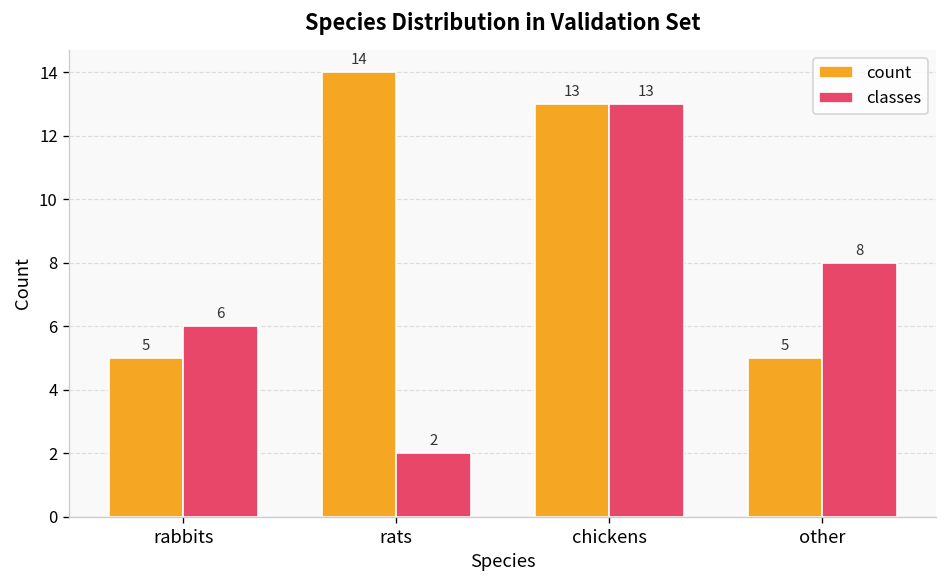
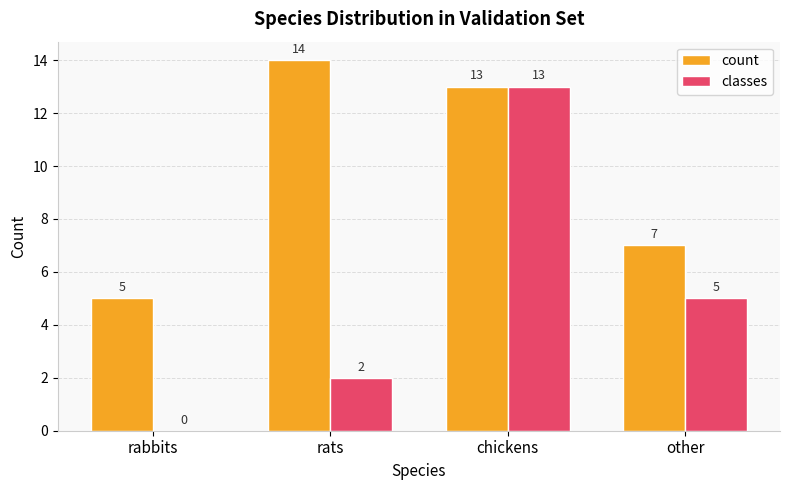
classes, rabbits: 6 -> 0
count, other: 5 -> 7
classes, other: 8 -> 5
